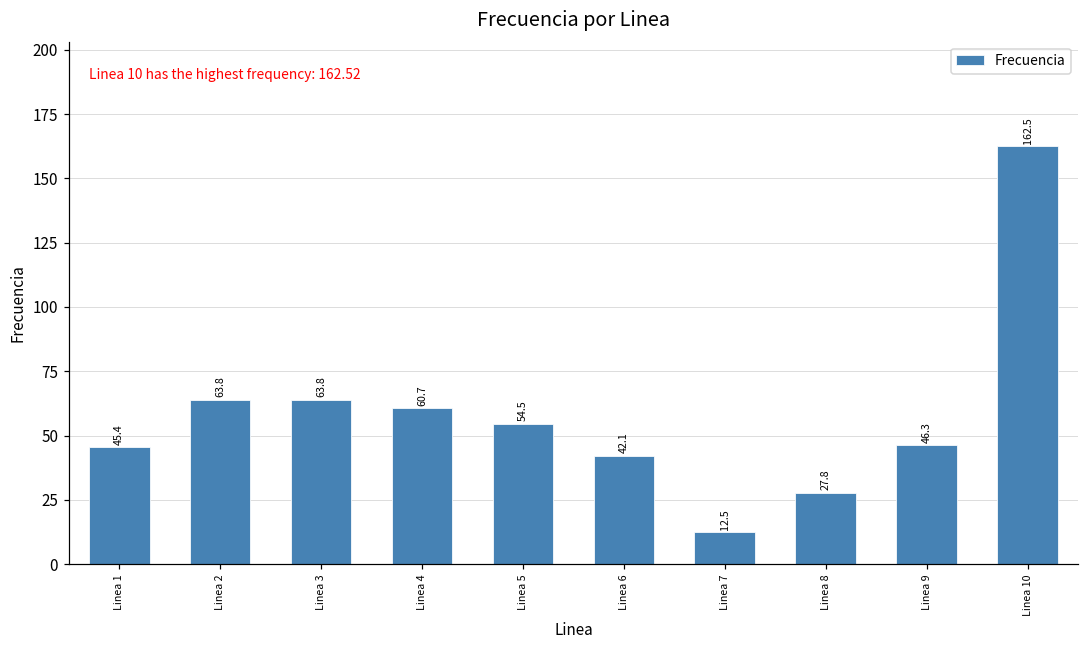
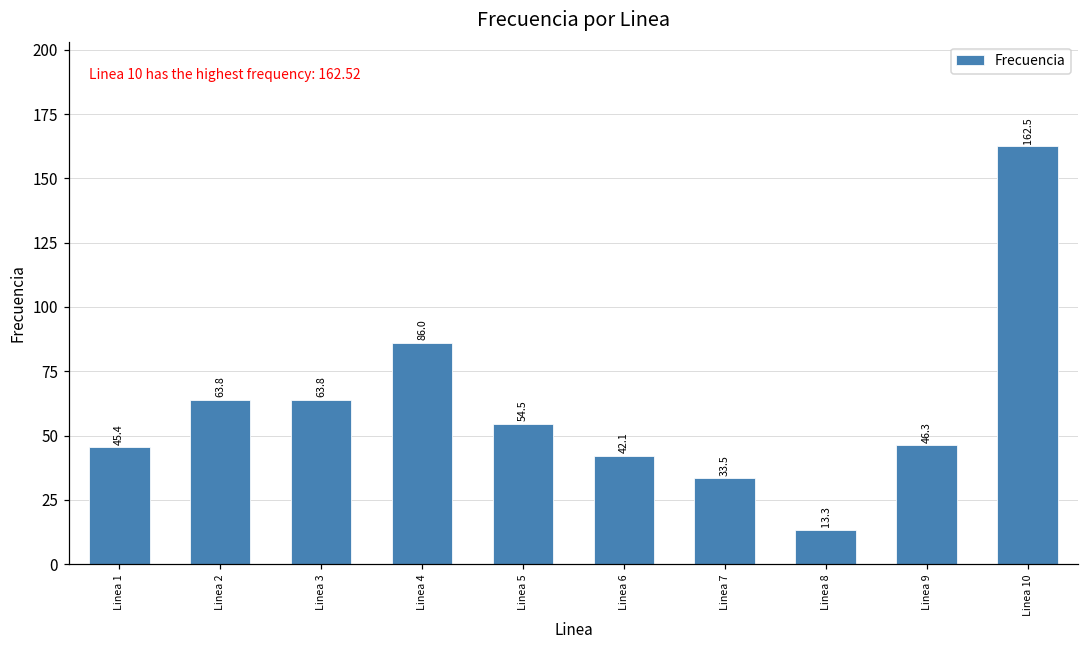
Linea 4: 60.7 -> 86.0
Linea 7: 12.5 -> 33.5
Linea 8: 27.8 -> 13.3
